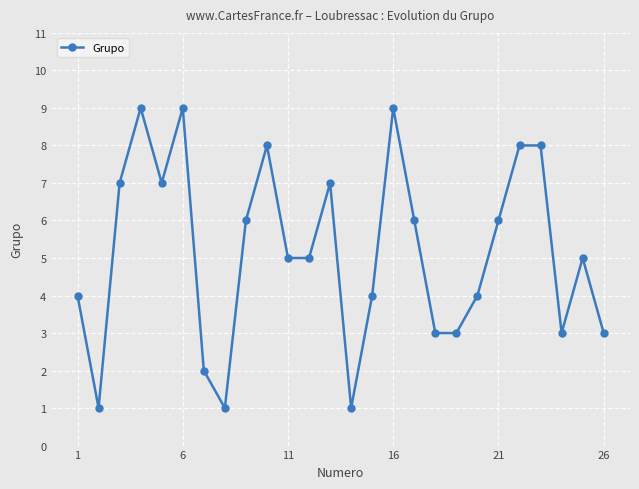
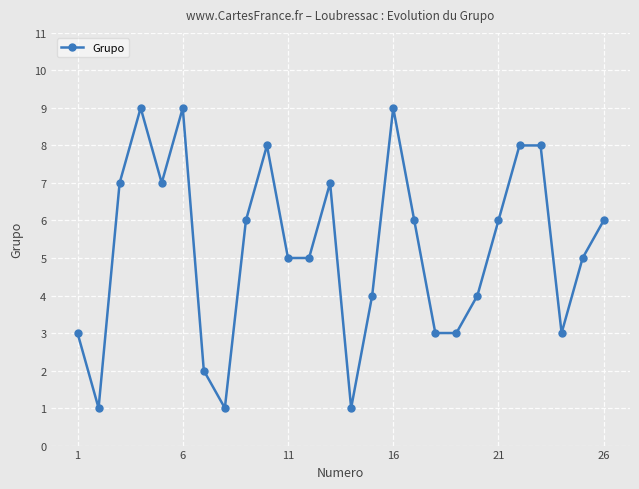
1: 4 -> 3
26: 3 -> 6
